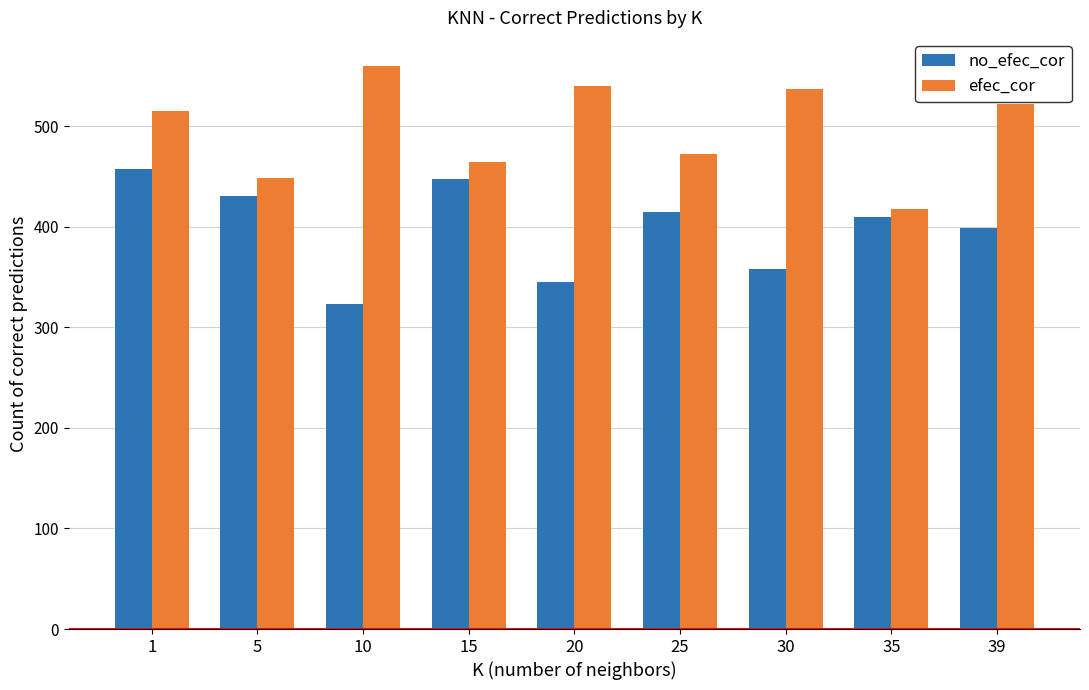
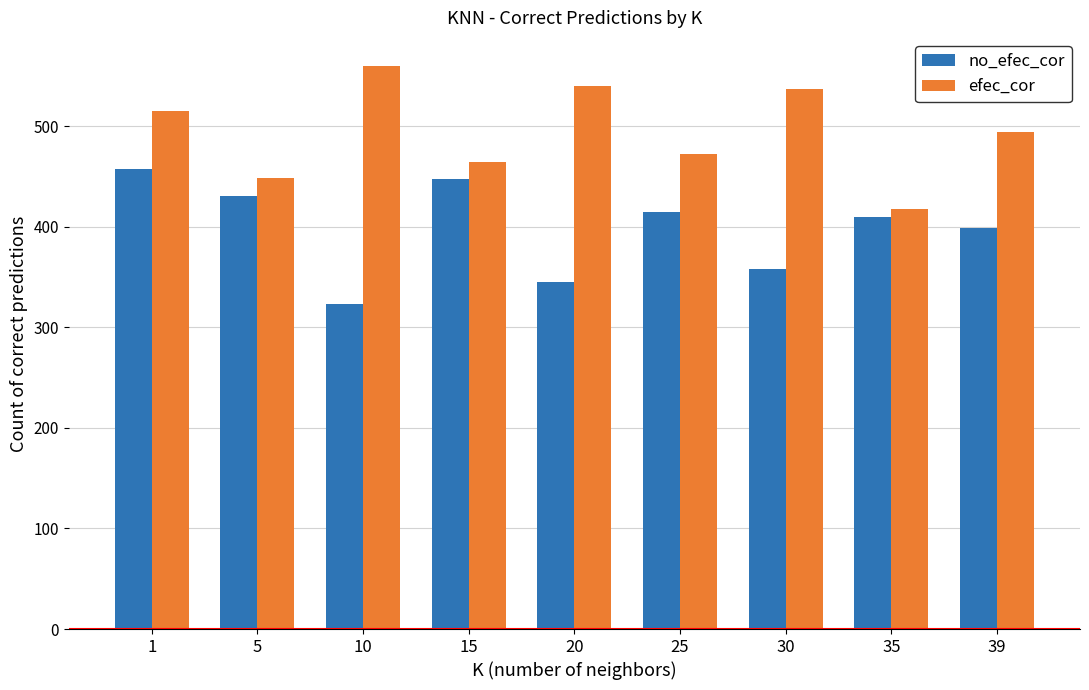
efec_cor, 39: 522 -> 494
